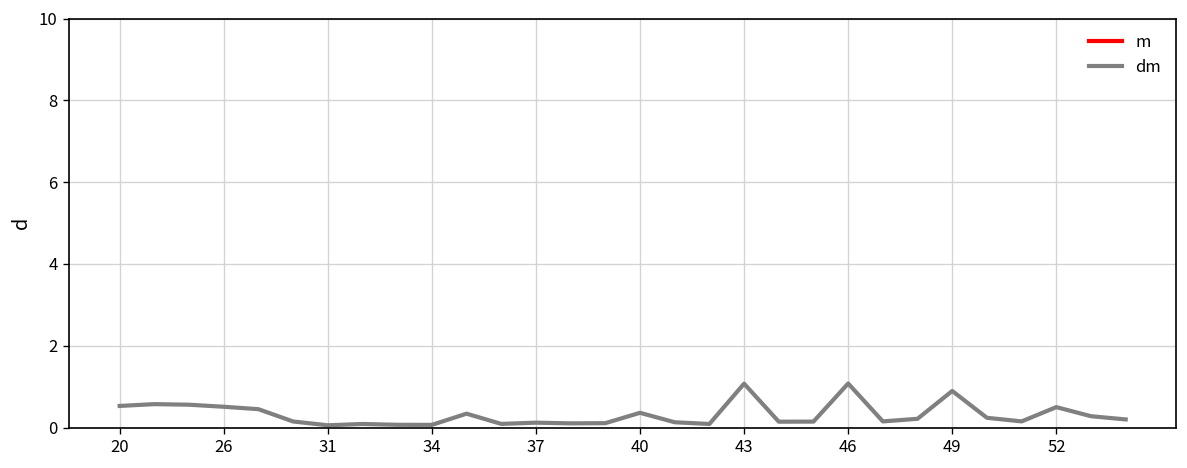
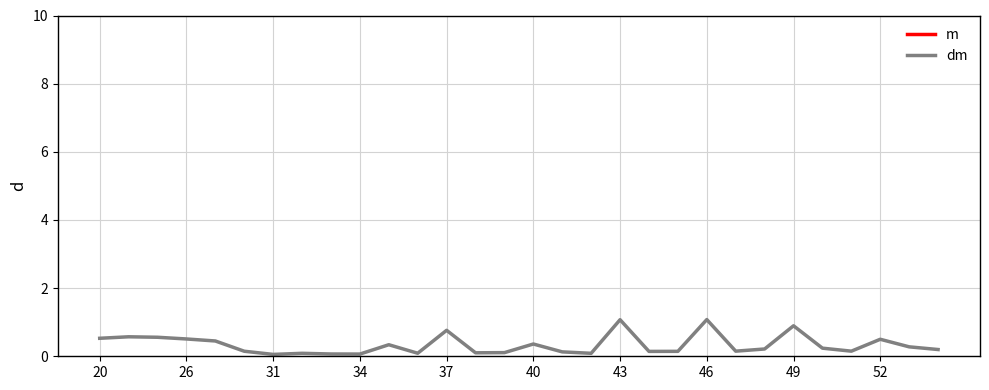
dm, 37: 0.1 -> 0.8
